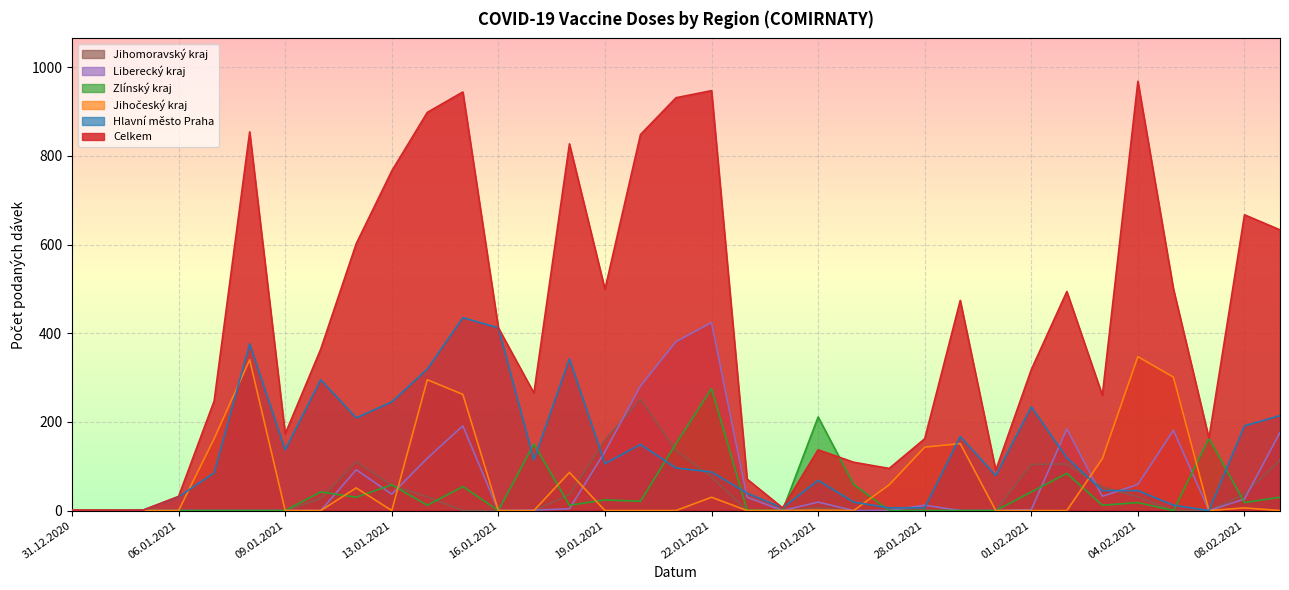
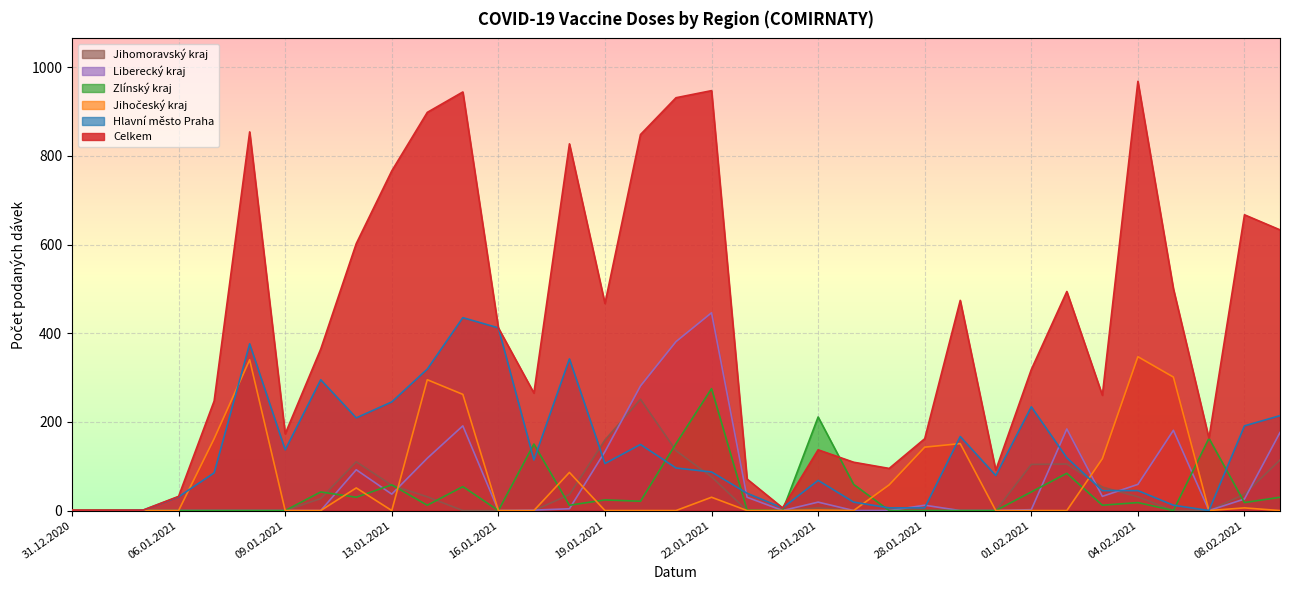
Celkem, 19.01.2021: 500 -> 470
Liberecký kraj, 22.01.2021: 420 -> 450
